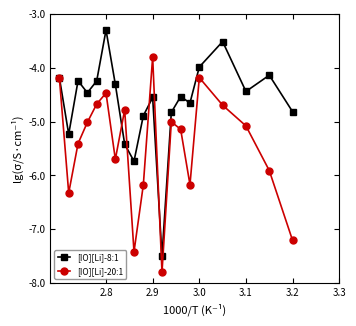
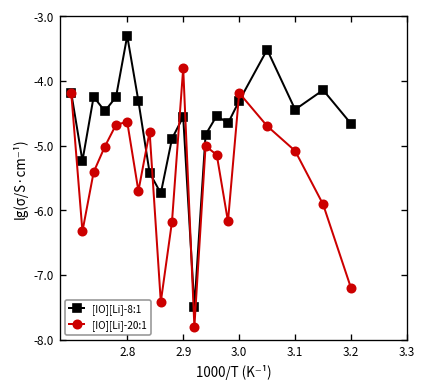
[IO][Li]-20:1, 2.8: -4.5 -> -4.6
[IO][Li]-8:1, 3.0: -4.0 -> -4.3
[IO][Li]-8:1, 3.2: -4.8 -> -4.7
